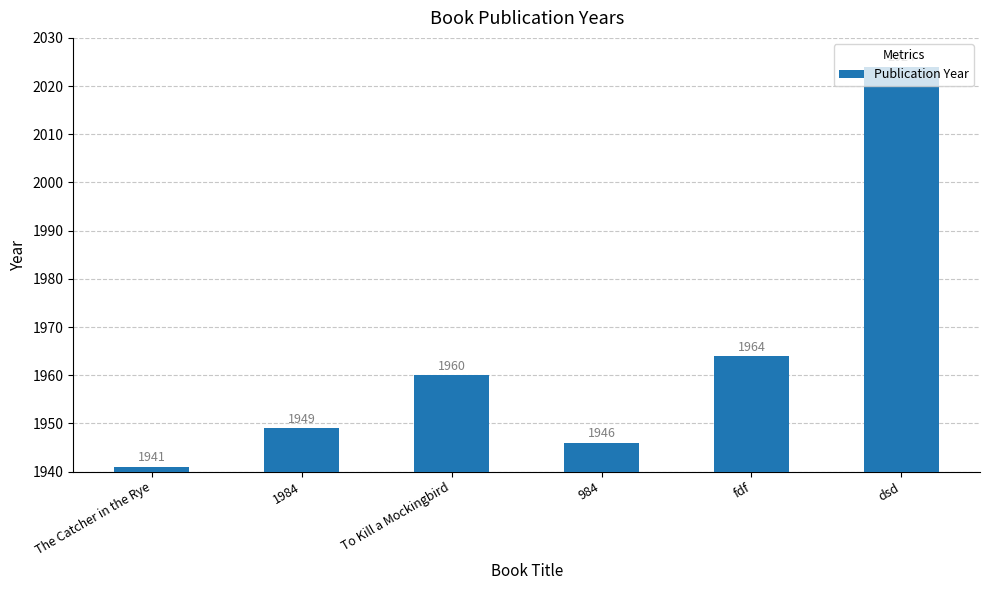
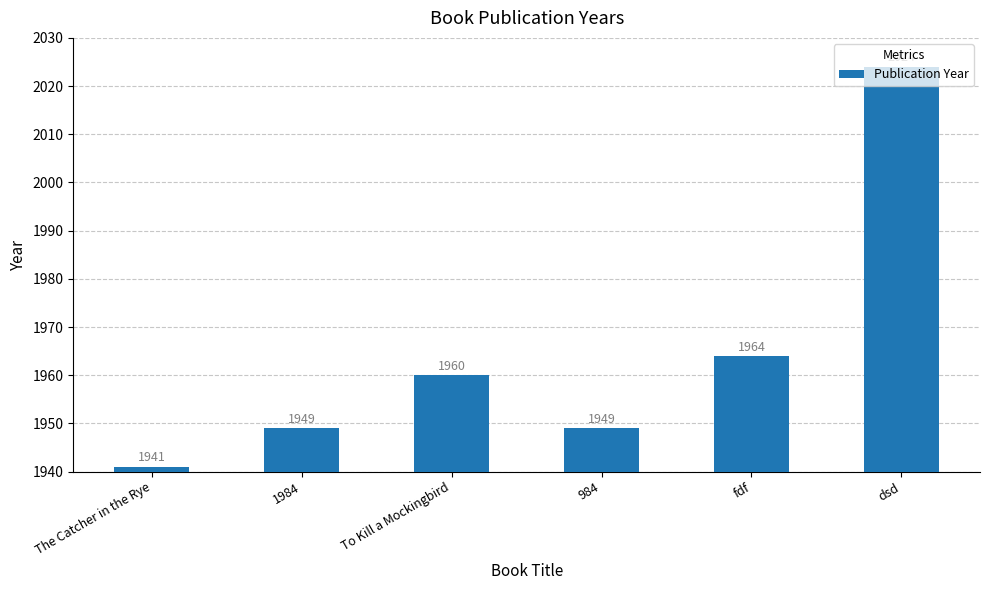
984: 1946 -> 1949
